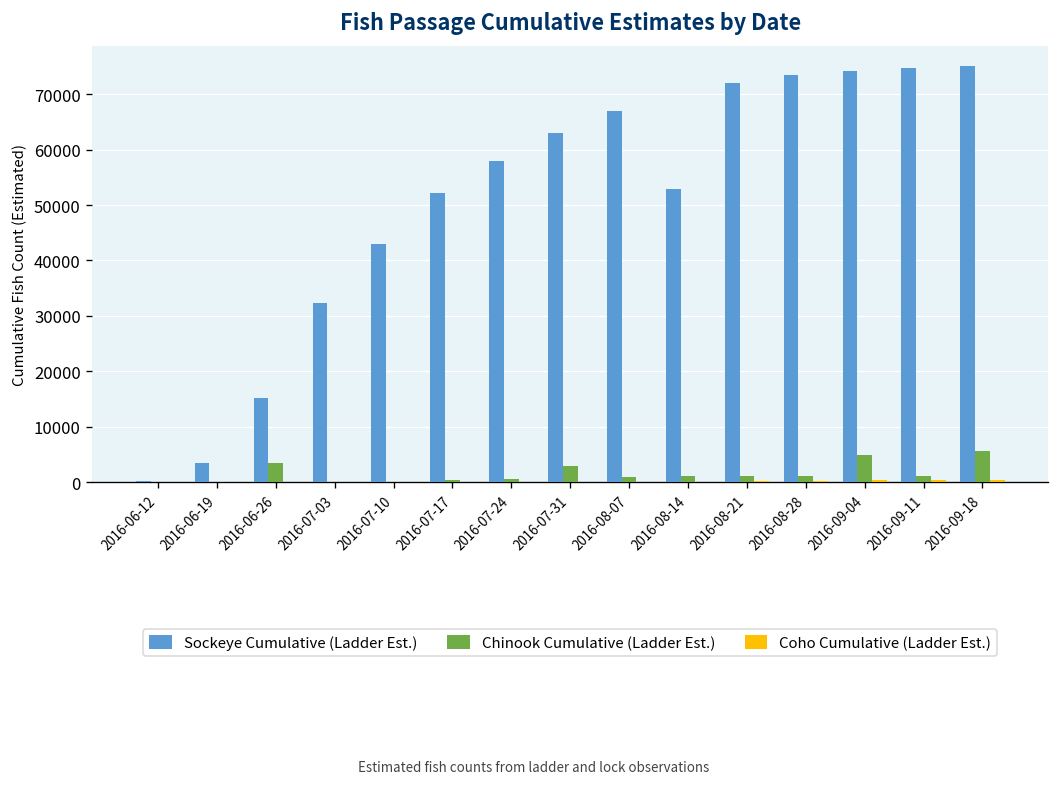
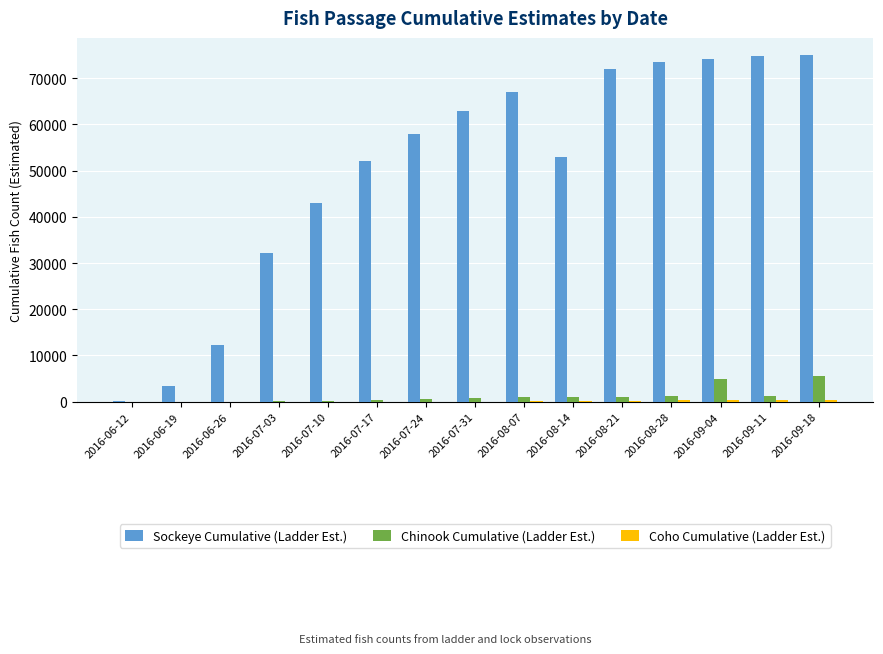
Sockeye Cumulative (Ladder Est.), 2016-06-26: 15000 -> 12000
Chinook Cumulative (Ladder Est.), 2016-06-26: 3000 -> 0
Chinook Cumulative (Ladder Est.), 2016-07-31: 3000 -> 1000
